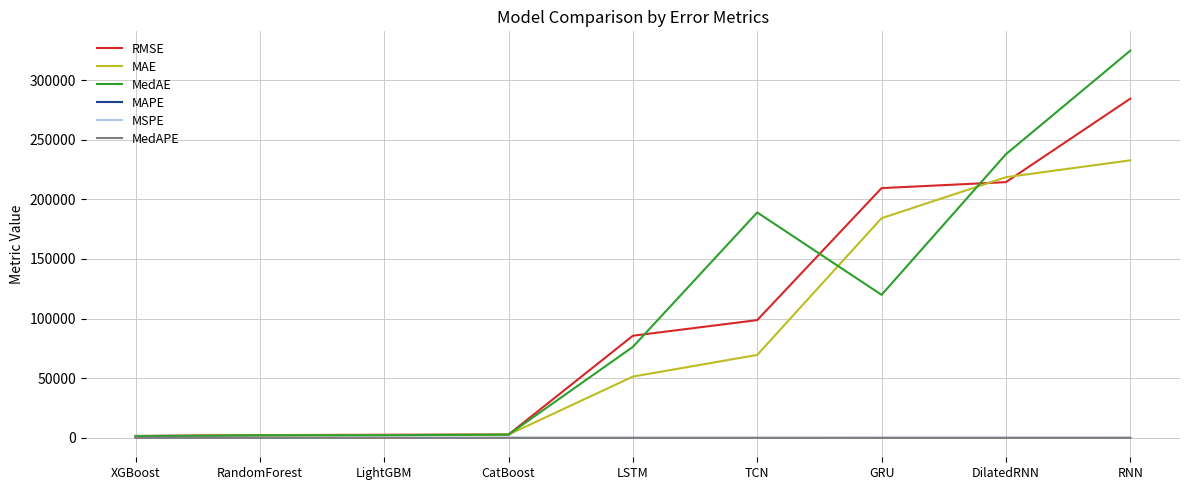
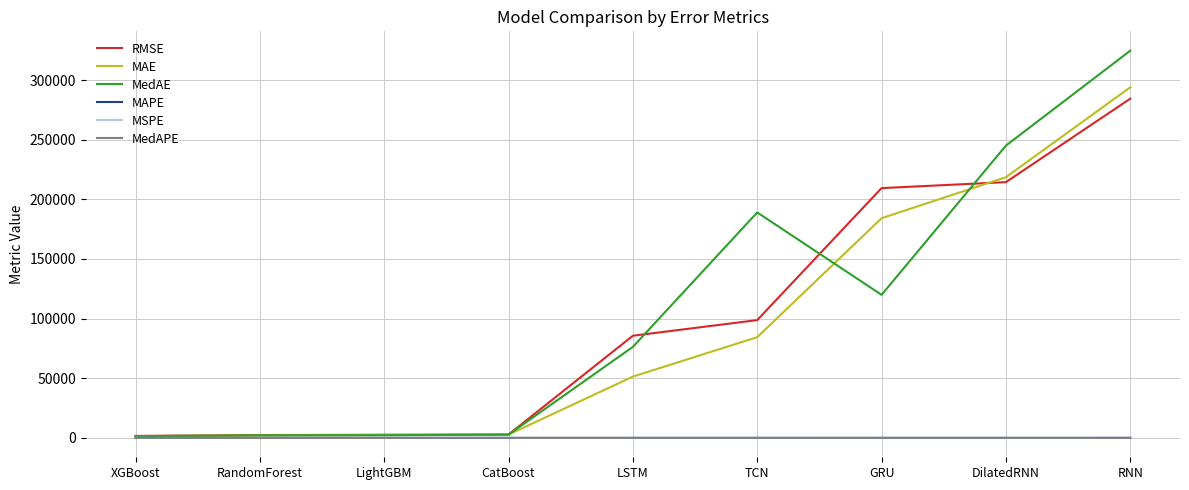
MAE, TCN: 70000 -> 84000
MedAE, DilatedRNN: 238000 -> 245000
MAE, RNN: 233000 -> 294000
